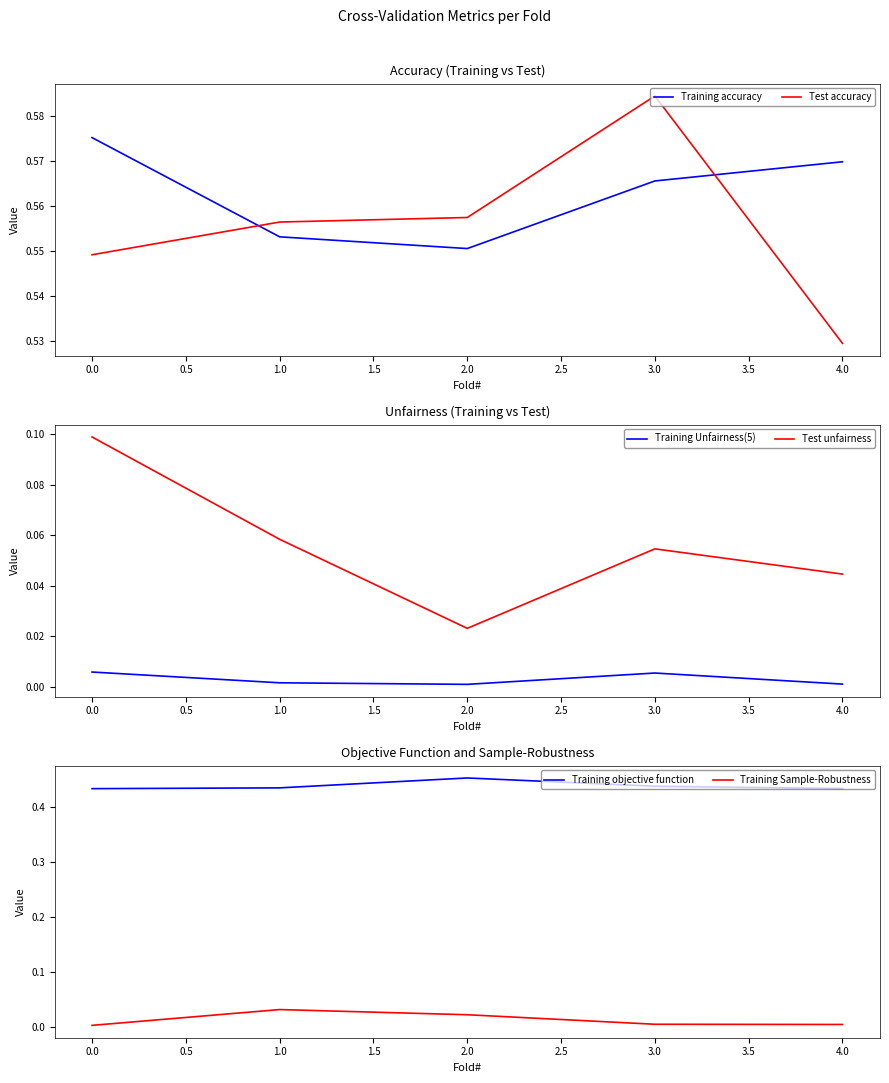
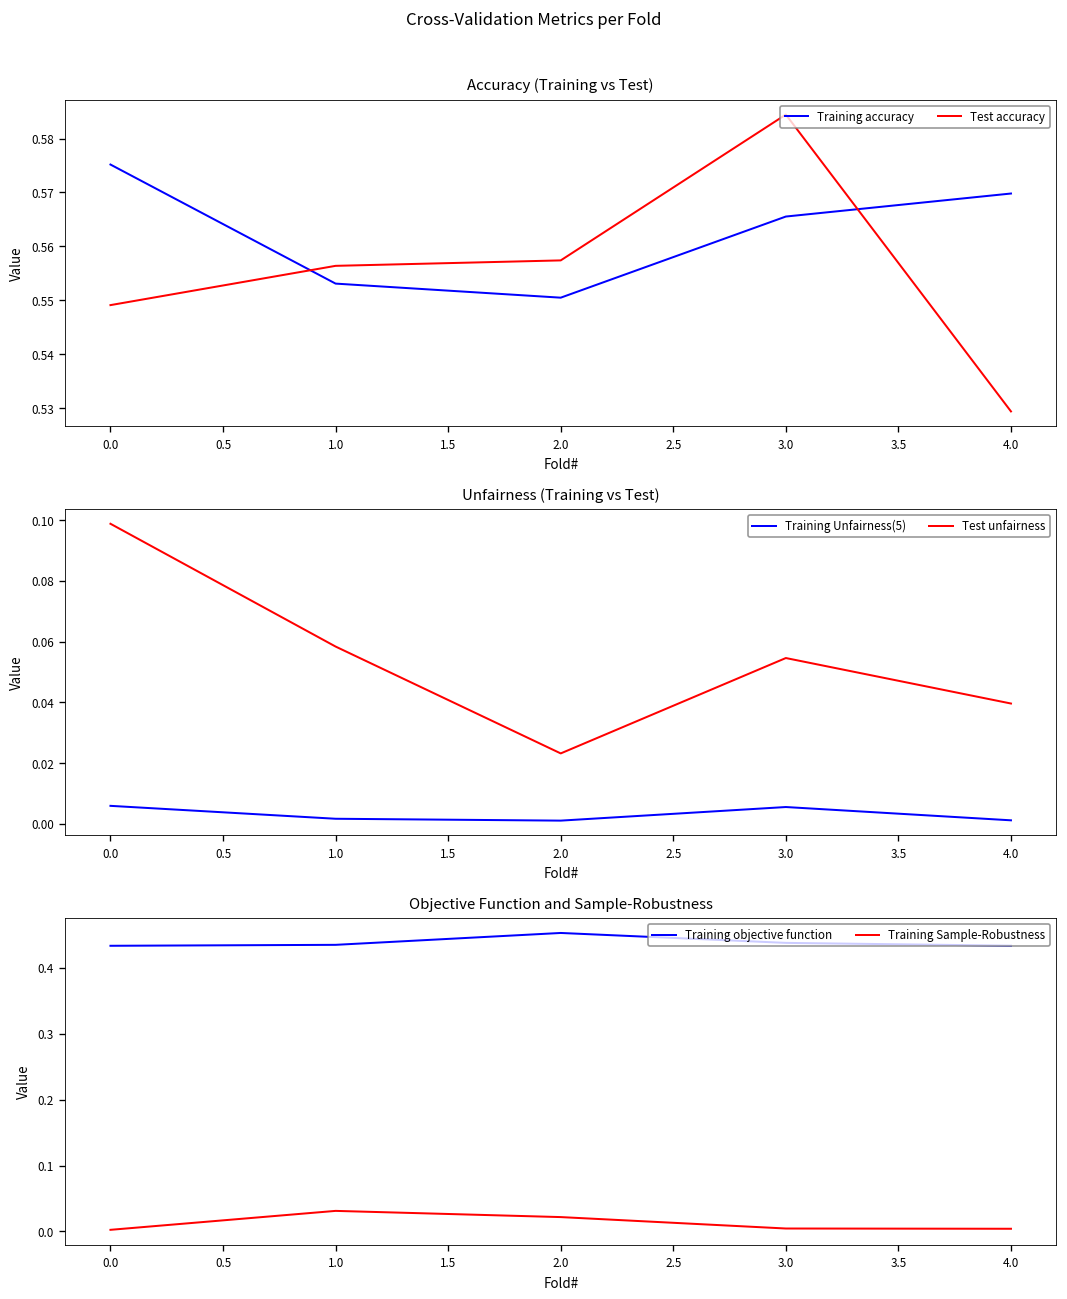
Unfairness (Training vs Test), Test unfairness, 4.0: 0.045 -> 0.040
